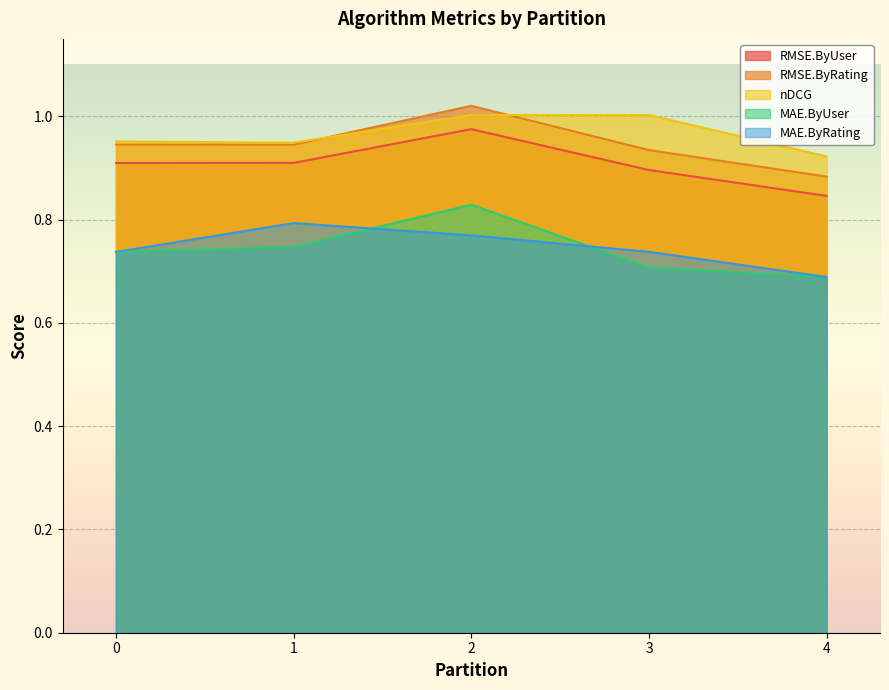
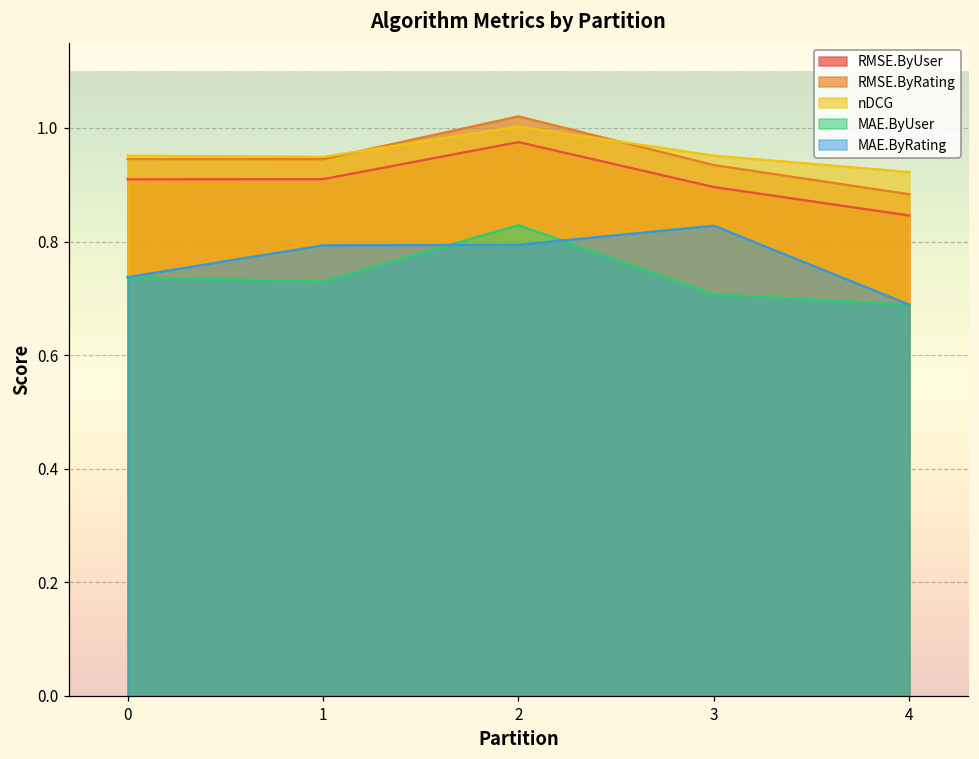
MAE.ByUser, 1: 0.75 -> 0.73
MAE.ByRating, 2: 0.77 -> 0.79
nDCG, 3: 1.00 -> 0.95
MAE.ByRating, 3: 0.74 -> 0.83
